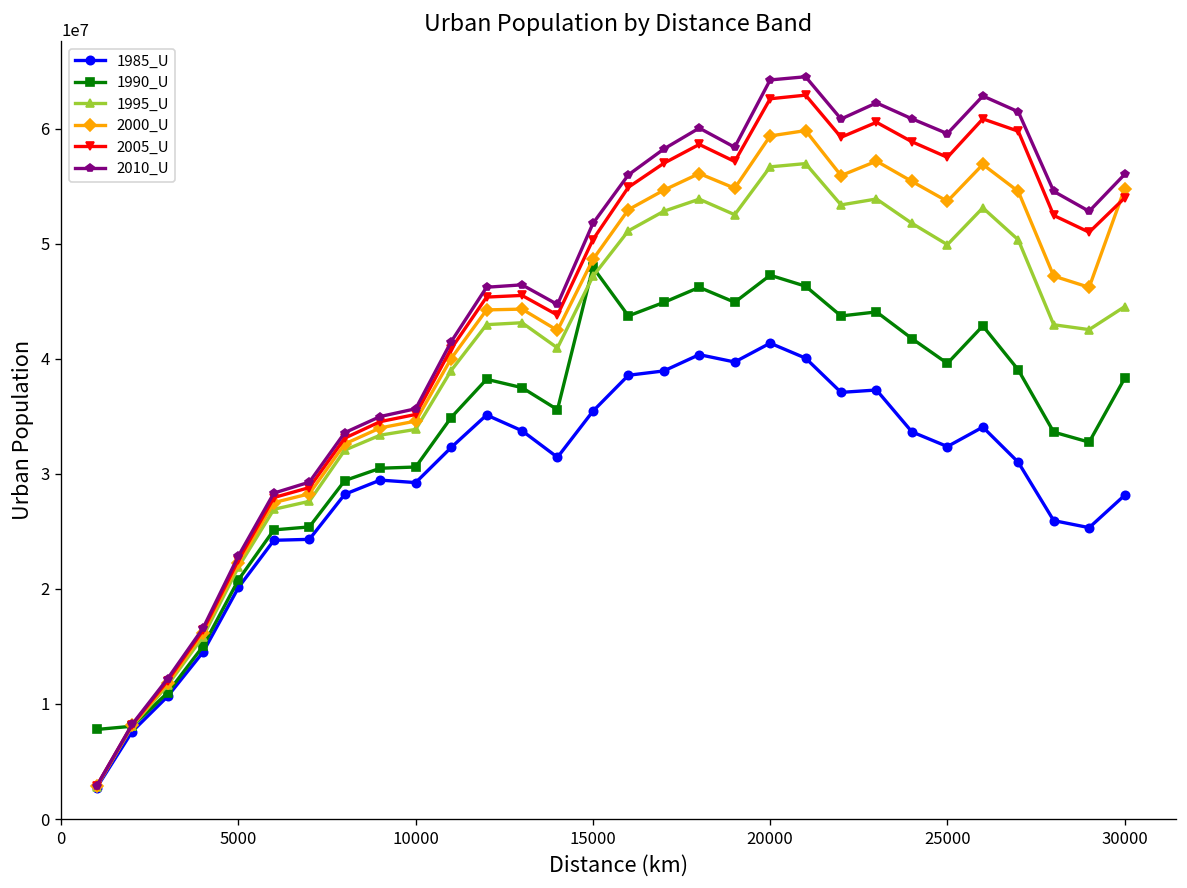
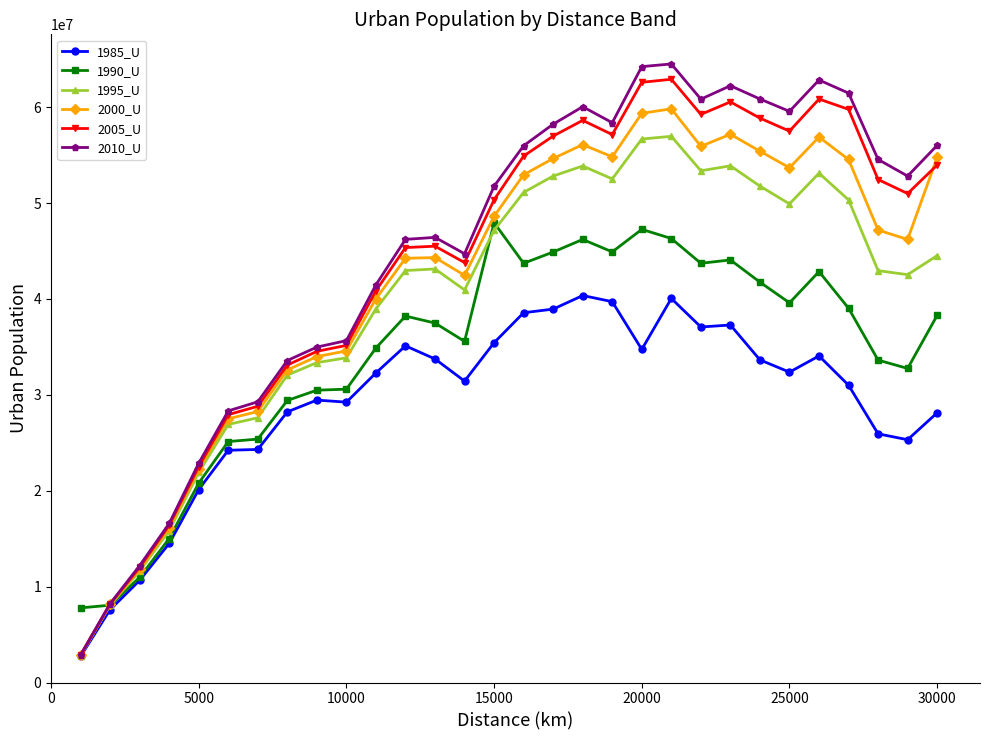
1985_U, 20000: 41000000 -> 35000000
